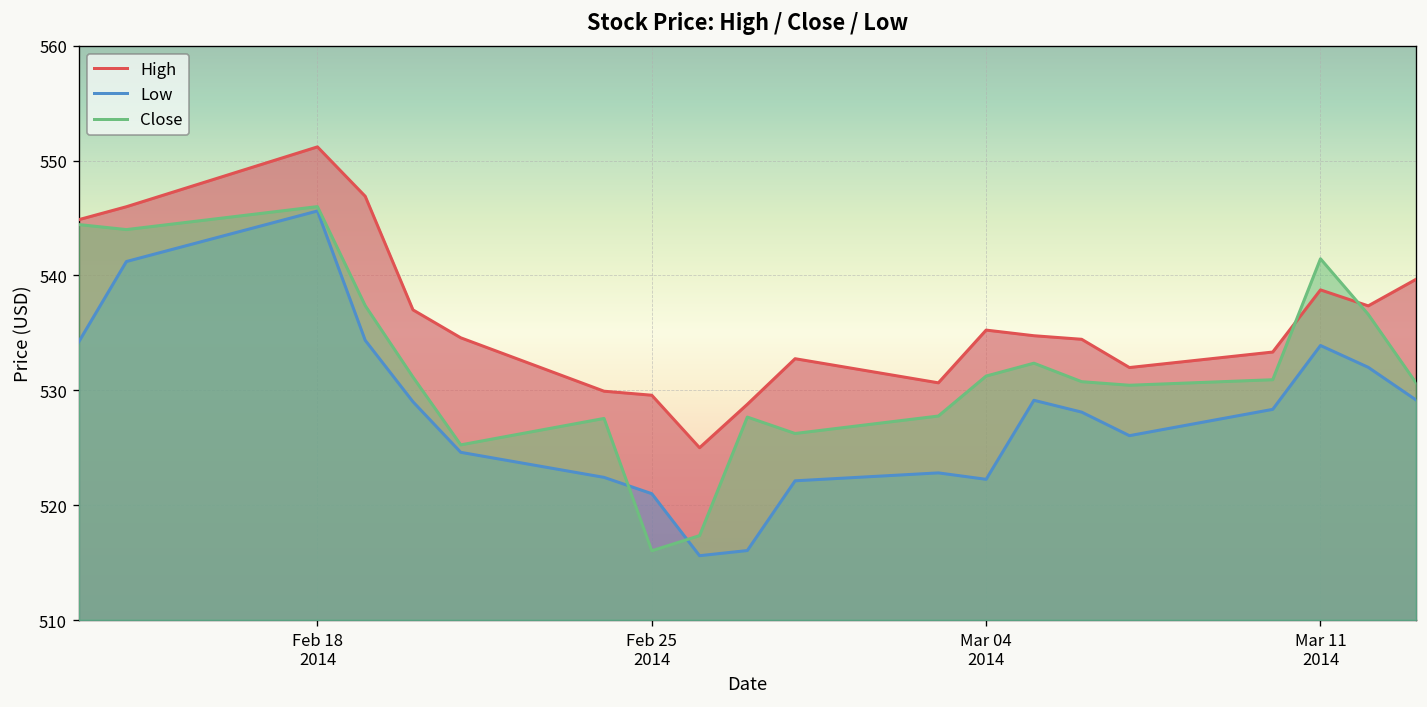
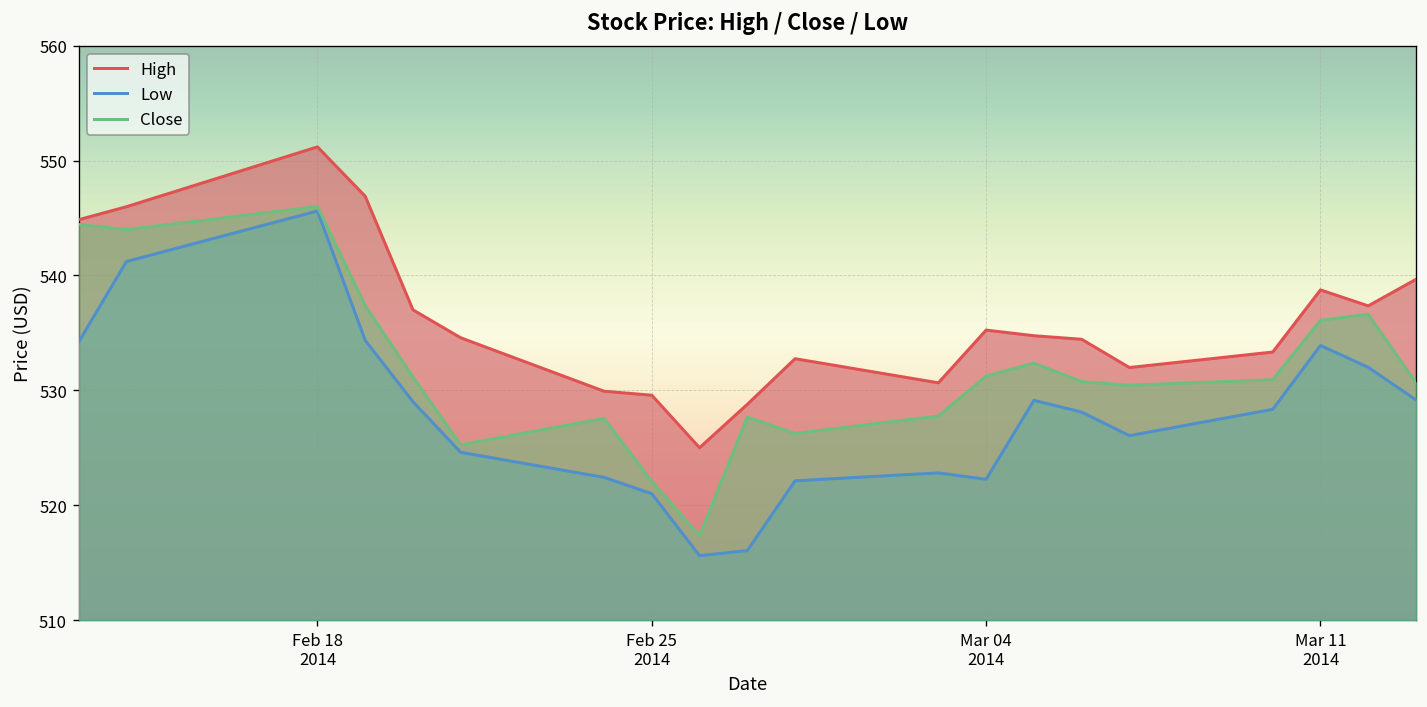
Close, Feb 25 2014: 516 -> 522
Close, Mar 11 2014: 541 -> 536
